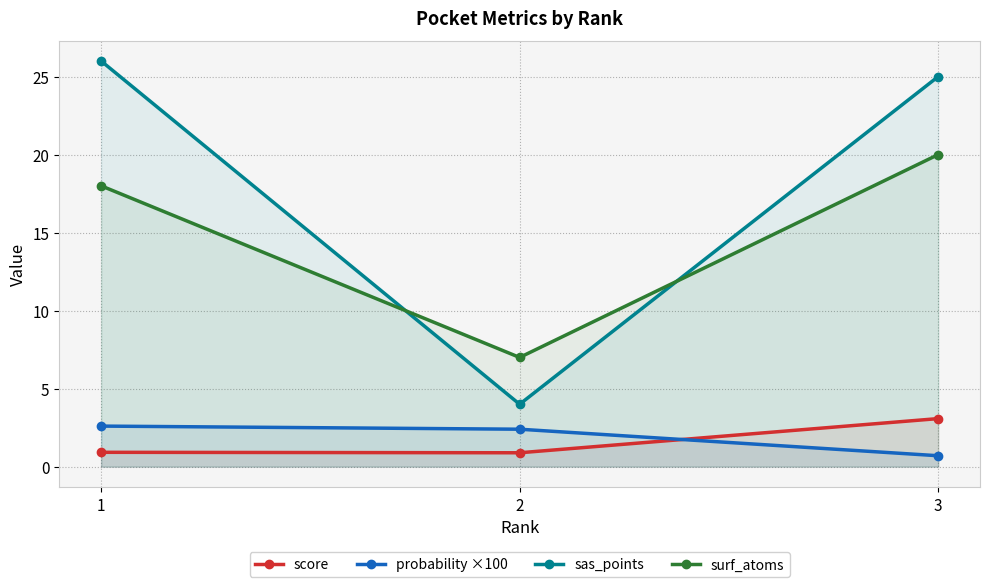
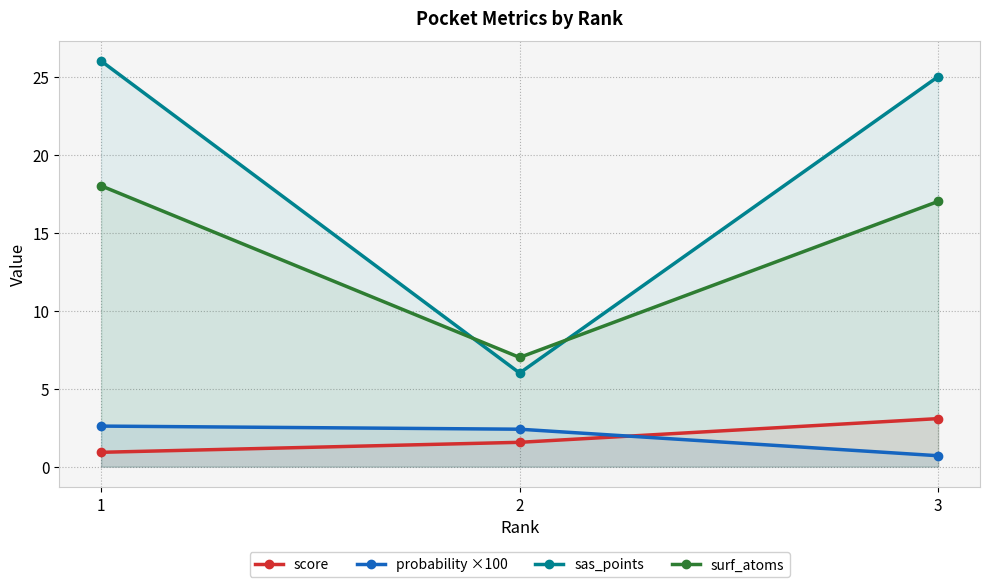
score, 2: 0.9 -> 1.6
sas_points, 2: 4 -> 6
surf_atoms, 3: 20 -> 17
